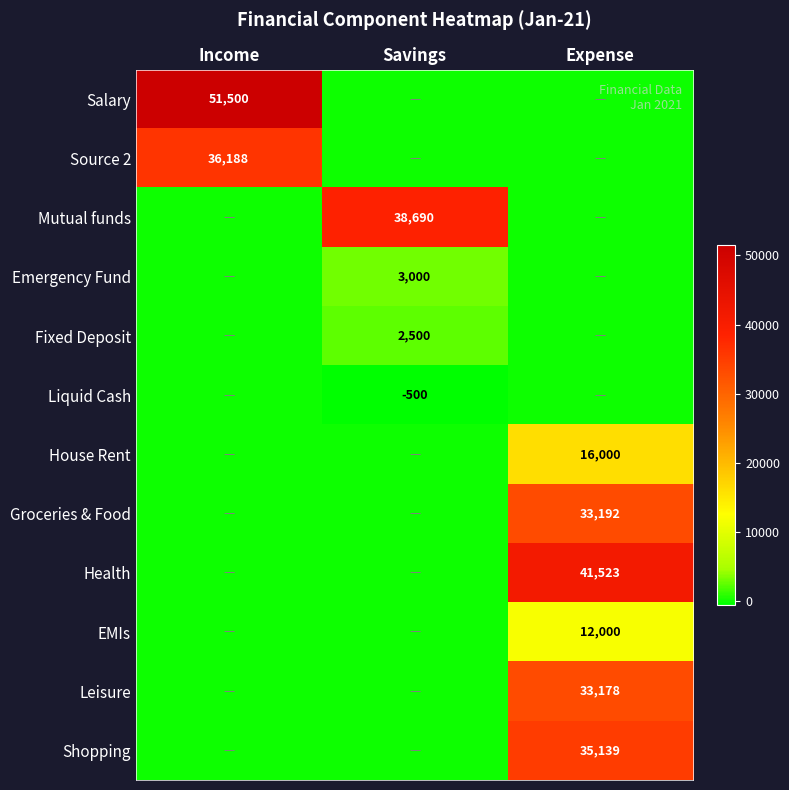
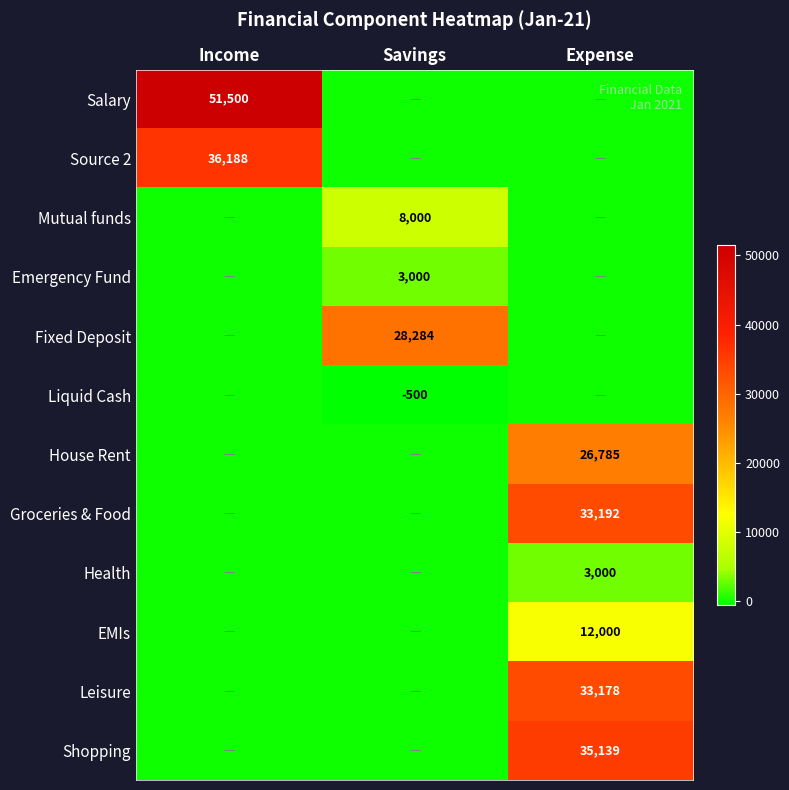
Mutual funds, Savings: 38,690 -> 8,000
Fixed Deposit, Savings: 2,500 -> 28,284
House Rent, Expense: 16,000 -> 26,785
Health, Expense: 41,523 -> 3,000
